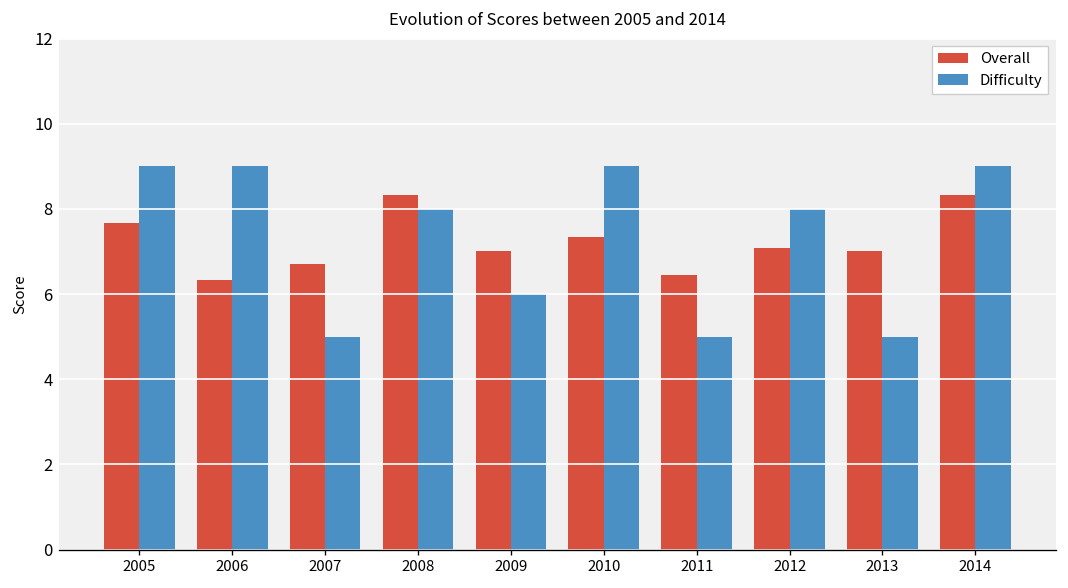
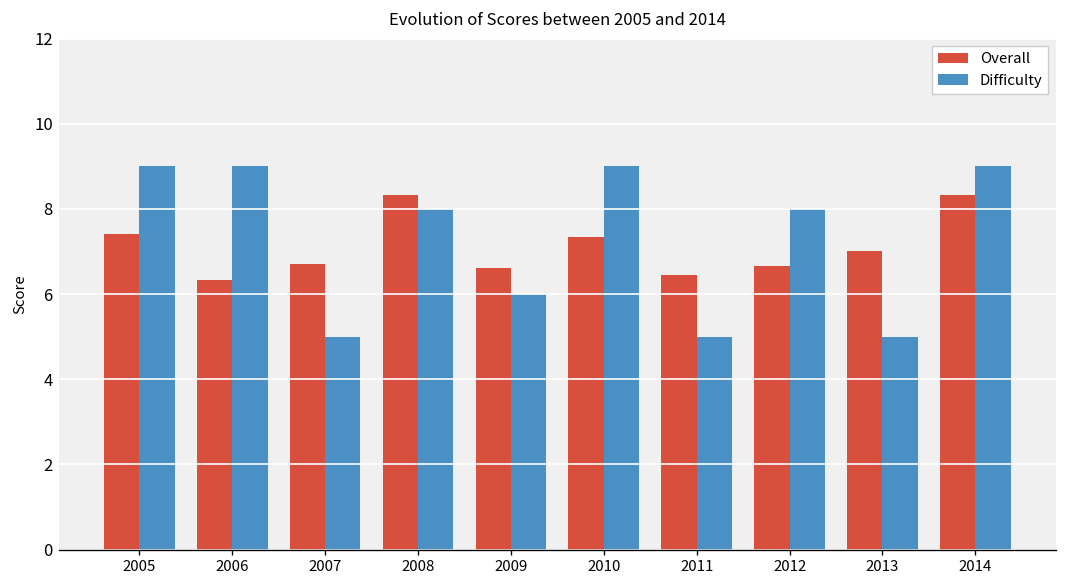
Overall, 2005: 7.7 -> 7.4
Overall, 2009: 7.0 -> 6.6
Overall, 2012: 7.1 -> 6.7
